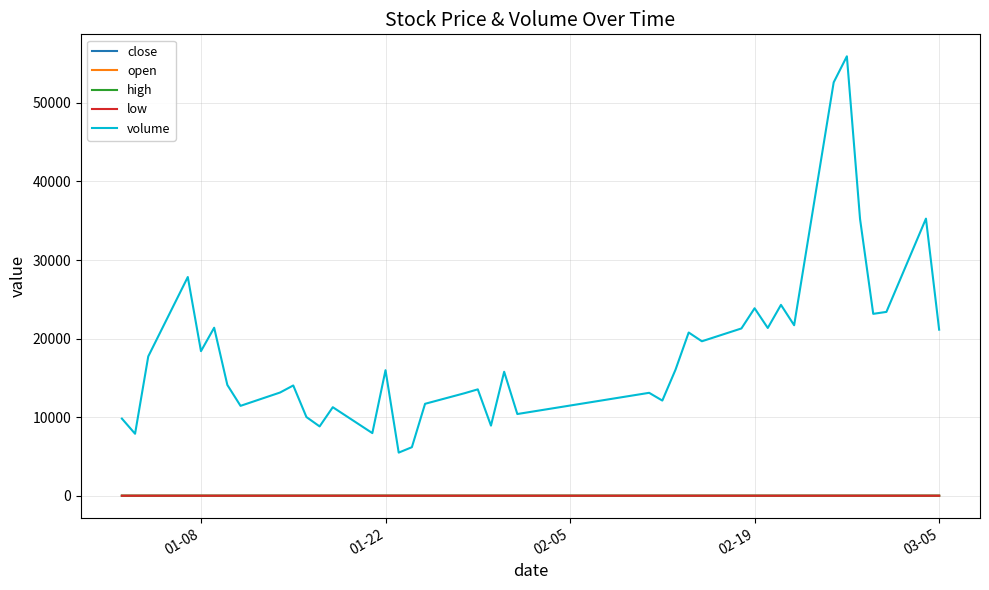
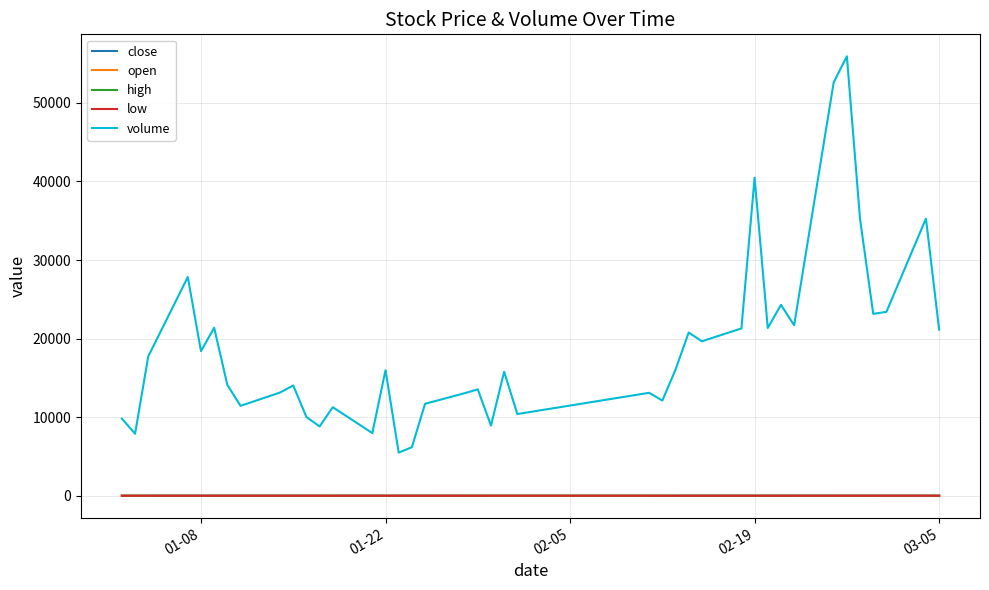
volume, 02-19: 24000 -> 40000
